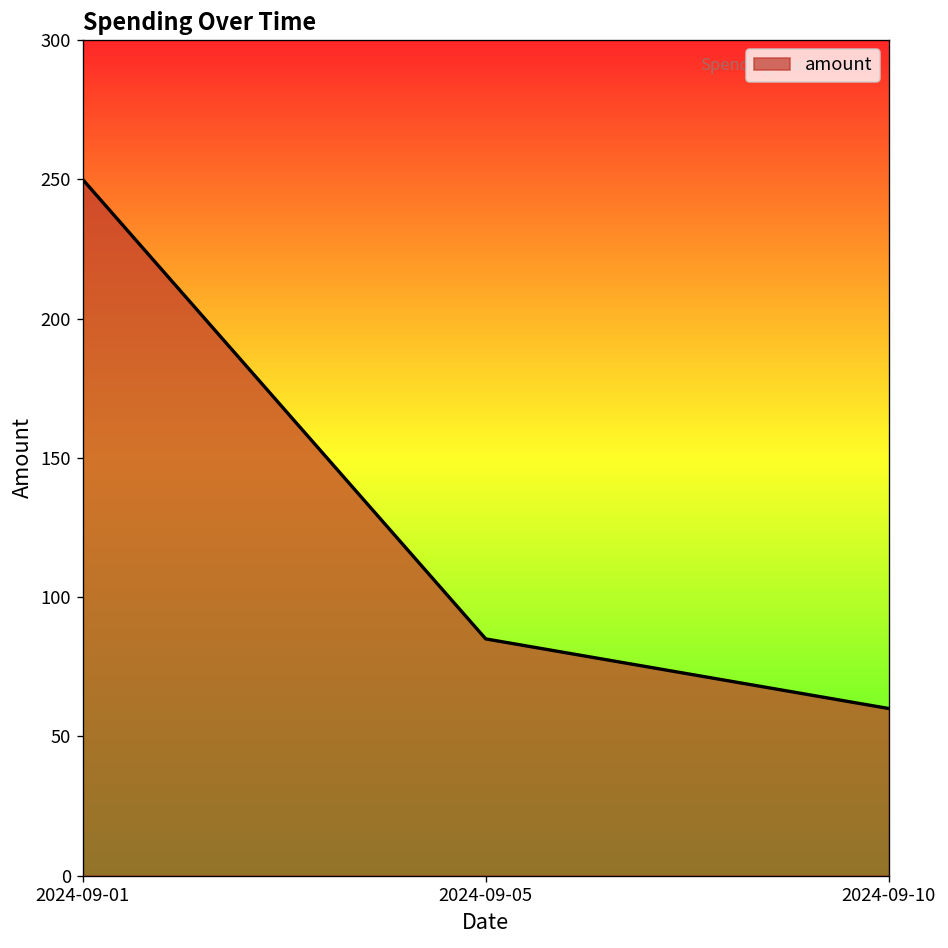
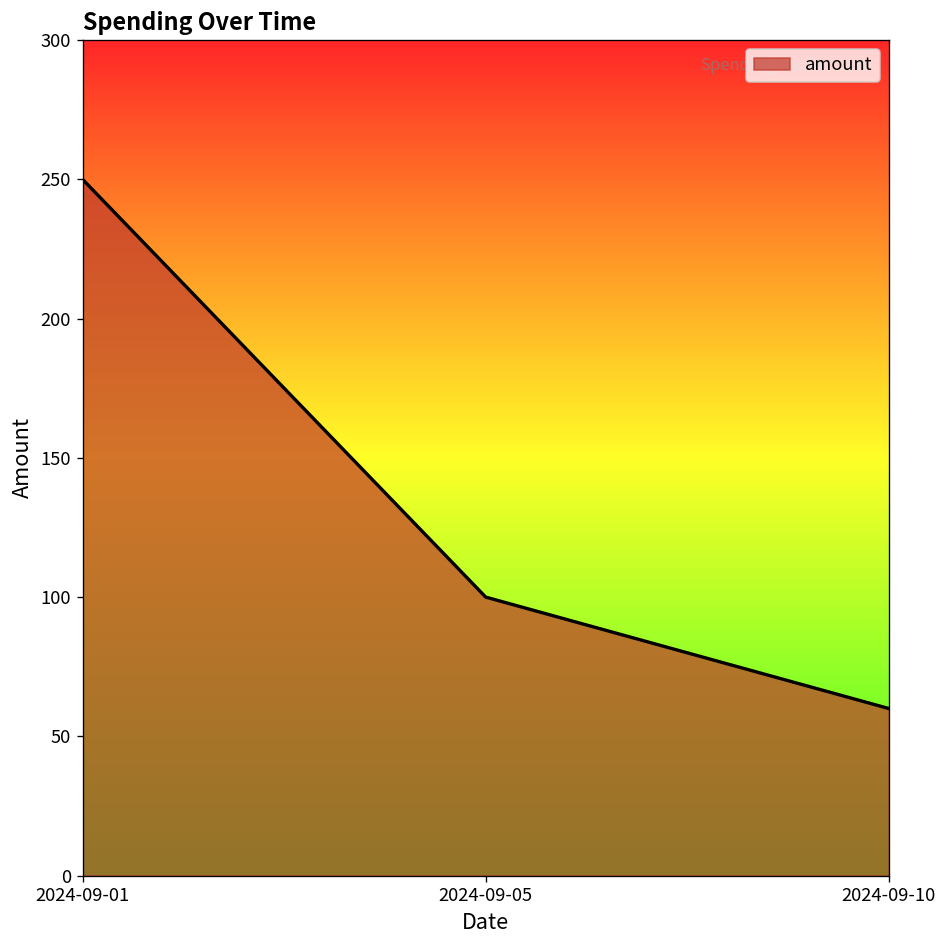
2024-09-05: 85 -> 100
